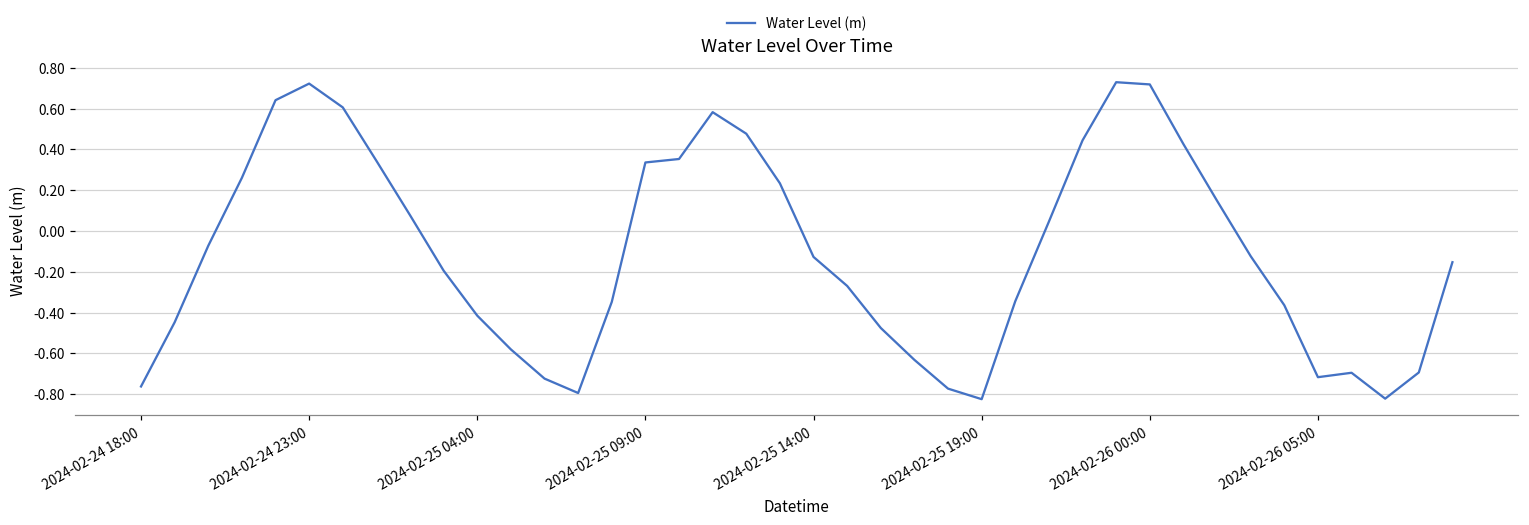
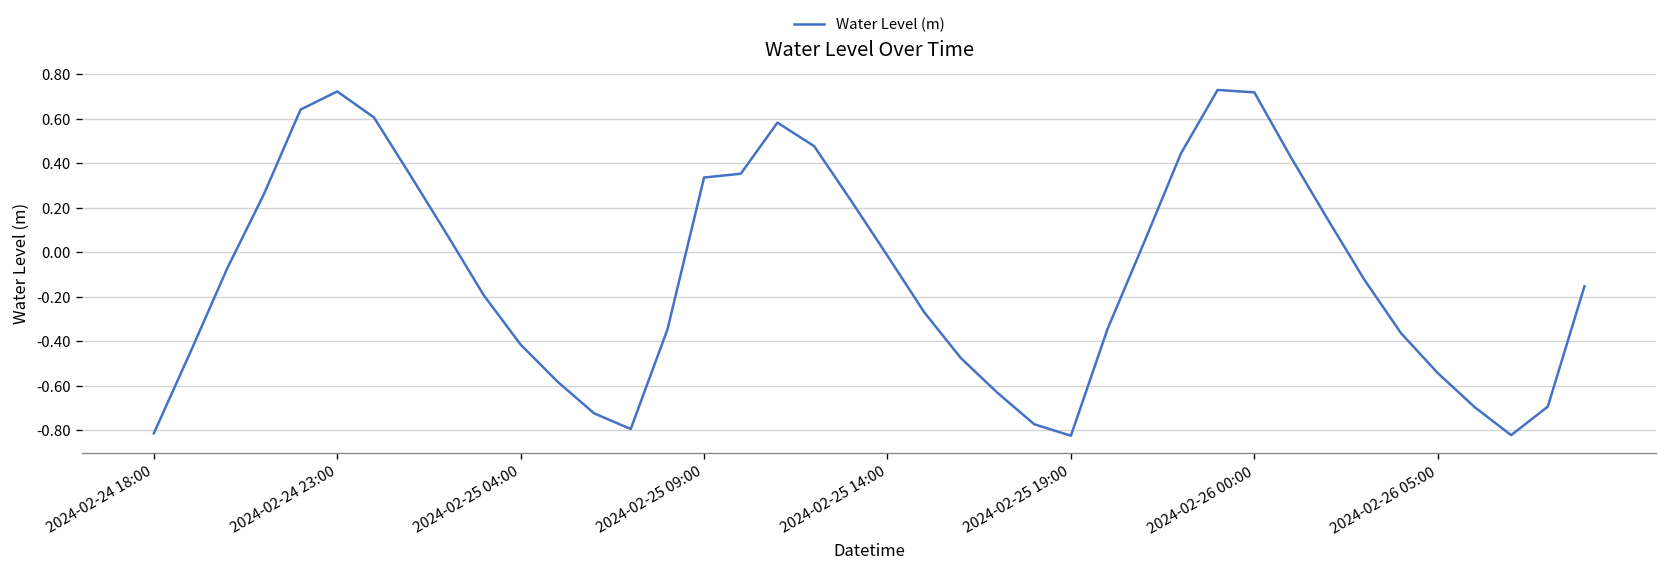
2024-02-24 18:00: -0.76 -> -0.81
2024-02-25 14:00: -0.13 -> -0.02
2024-02-26 05:00: -0.72 -> -0.54
